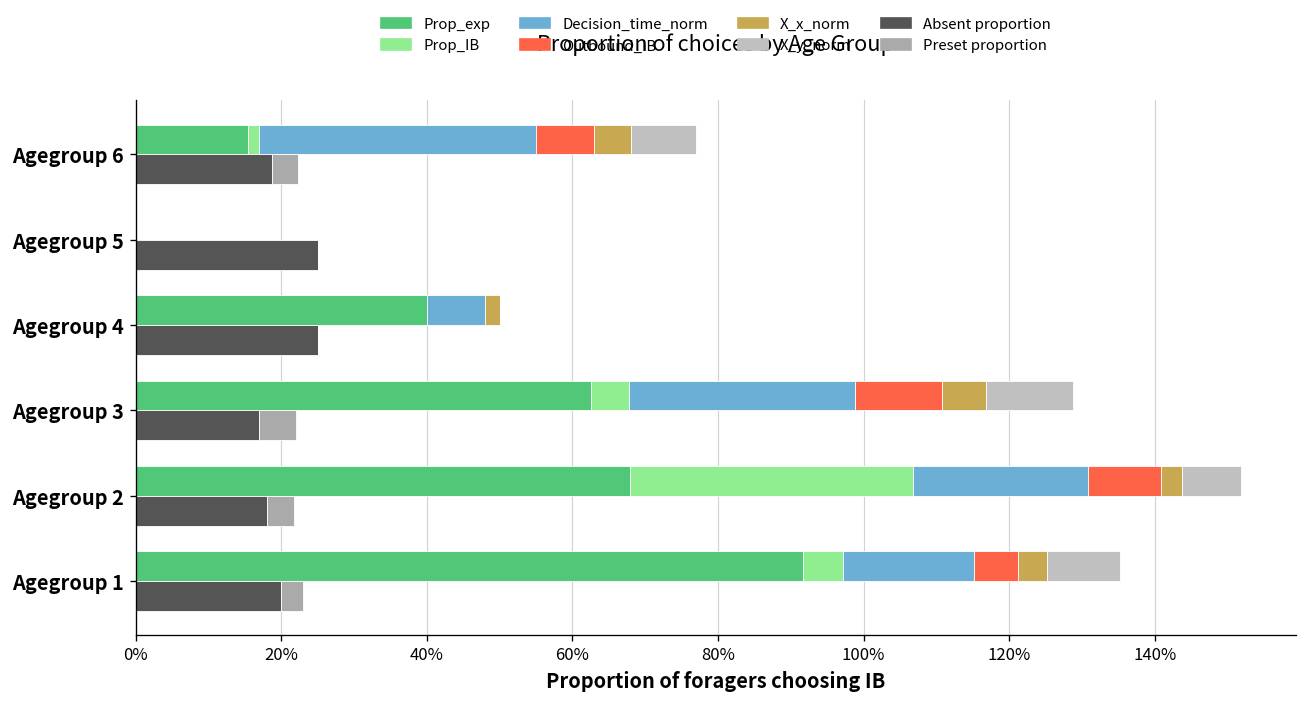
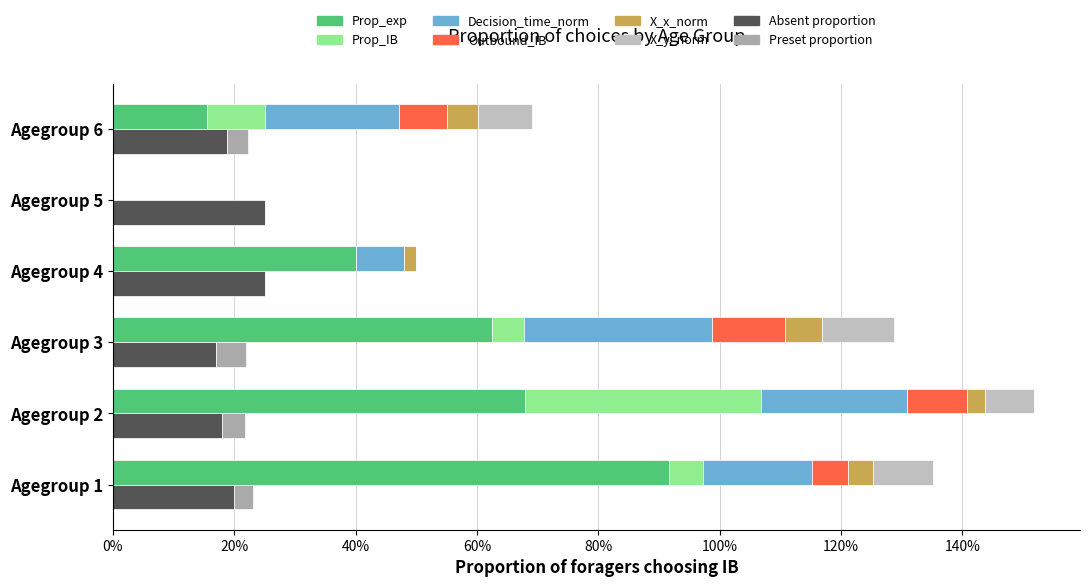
Prop_IB, Agegroup 6: 2% -> 10%
Decision_time_norm, Agegroup 6: 38% -> 22%
